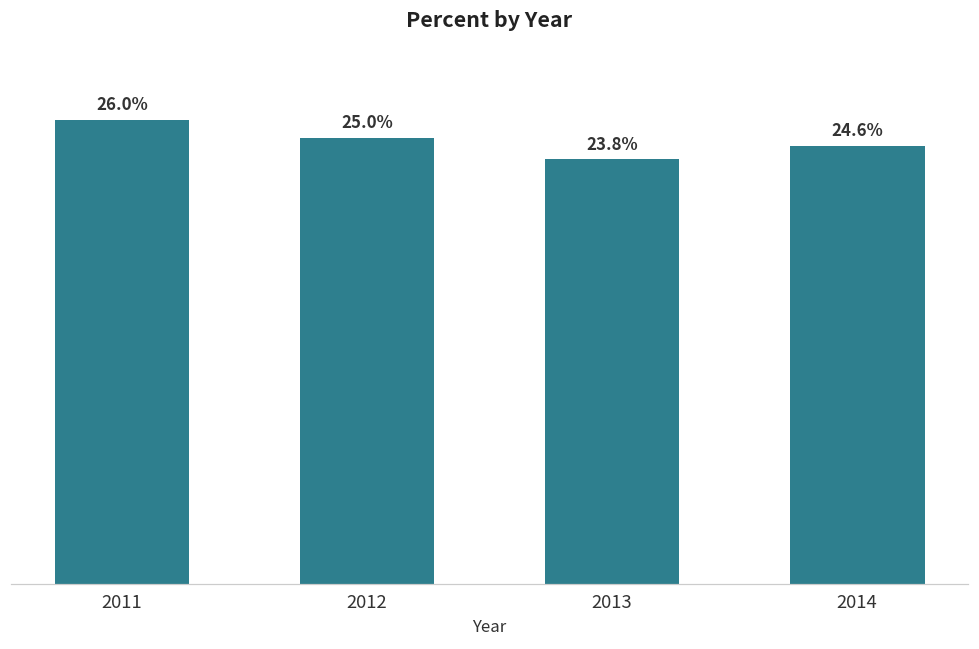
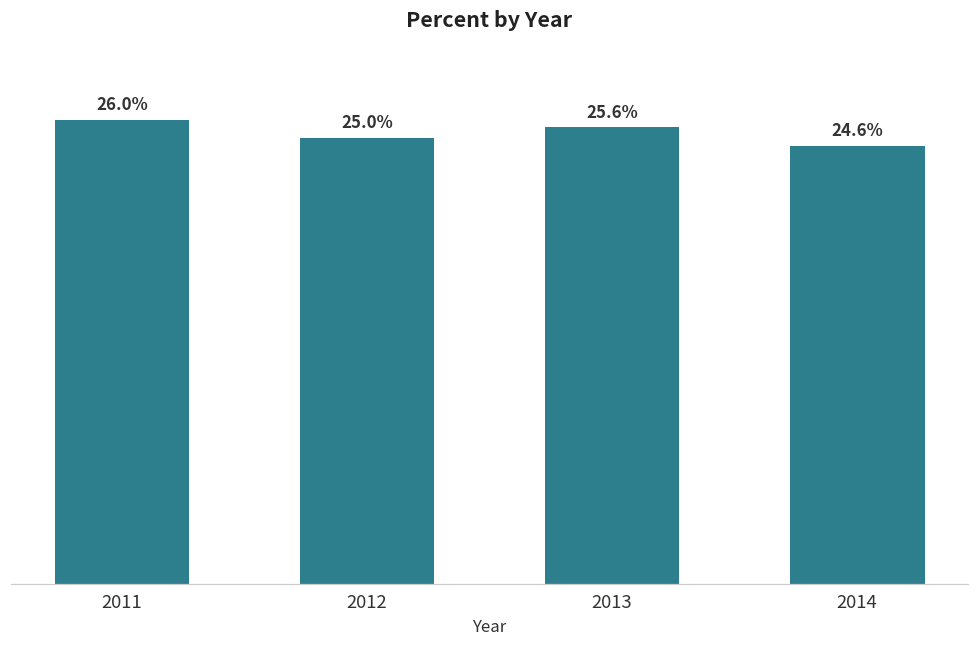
2013: 23.8% -> 25.6%
